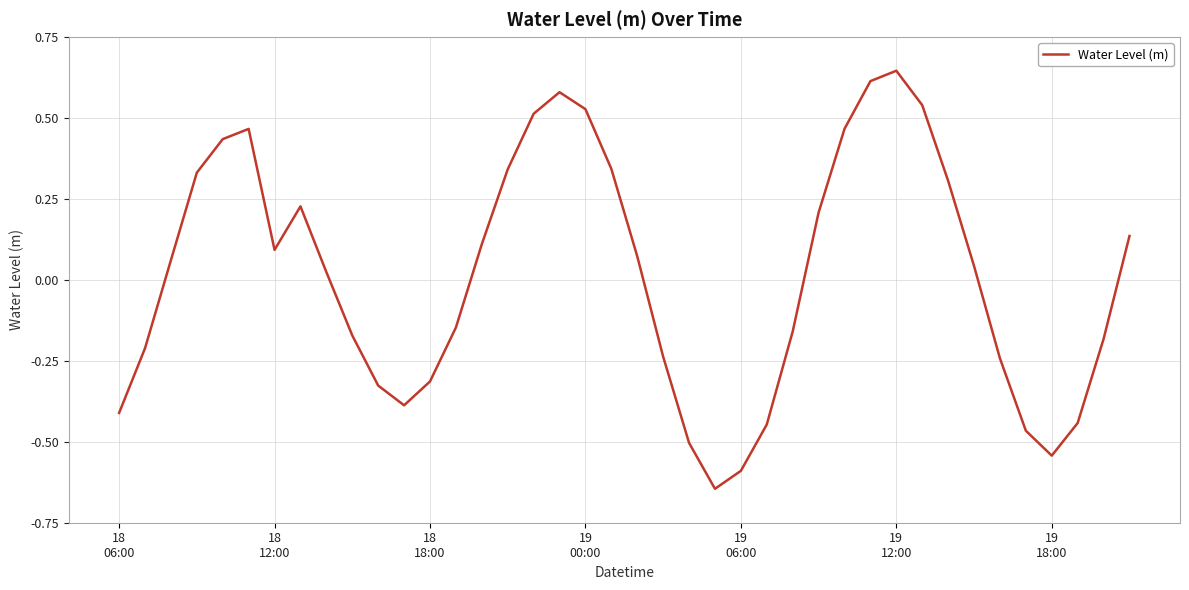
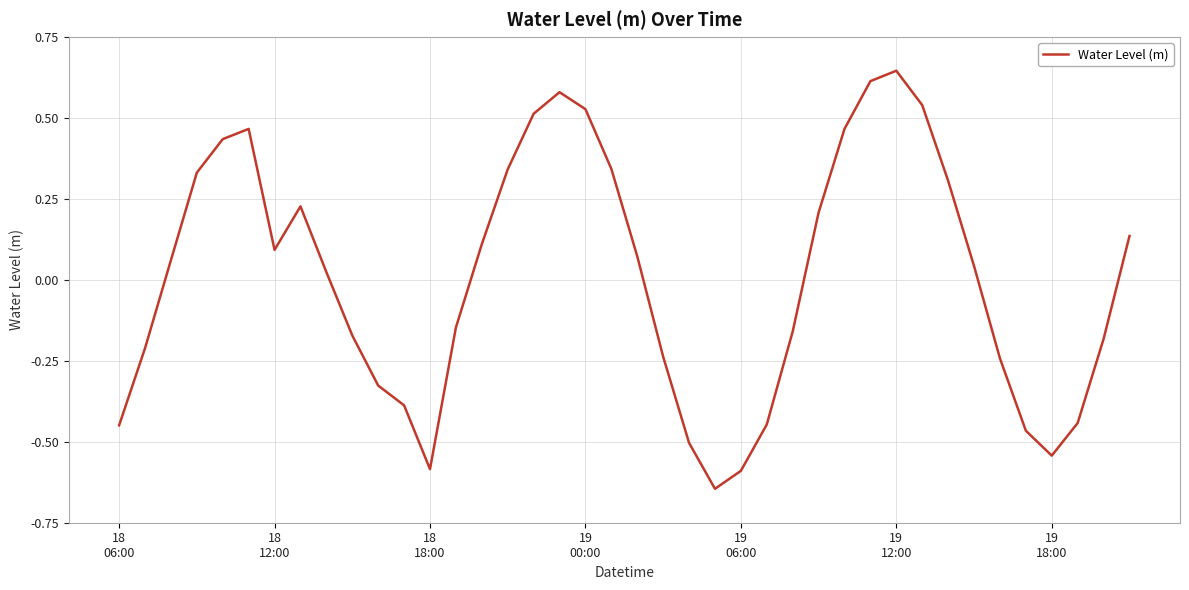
18 06:00: -0.41 -> -0.45
18 18:00: -0.31 -> -0.58
